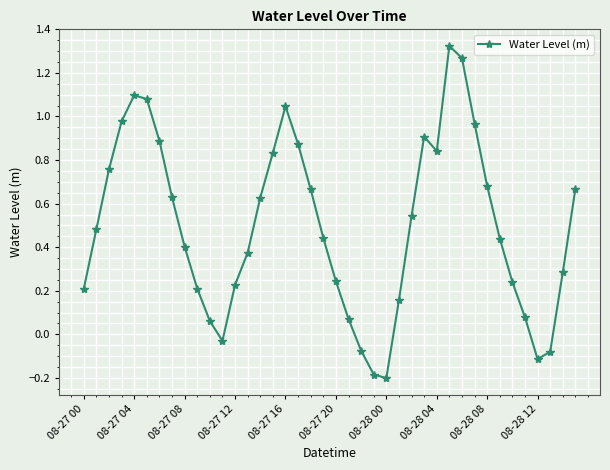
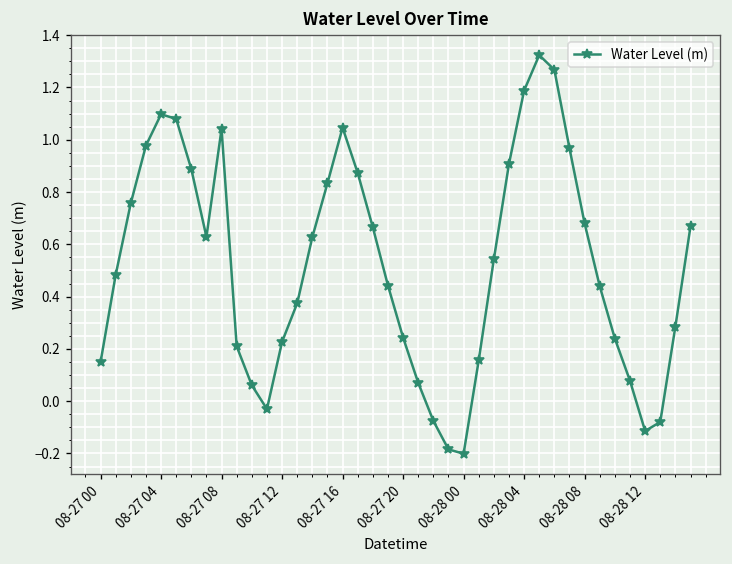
08-27 00: 0.21 -> 0.15
08-27 08: 0.40 -> 1.04
08-28 04: 0.84 -> 1.19
